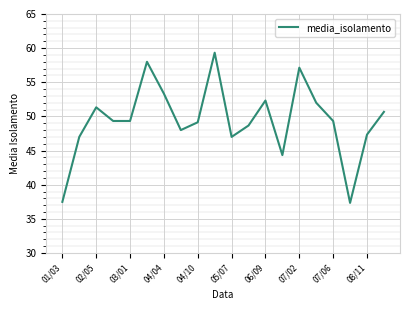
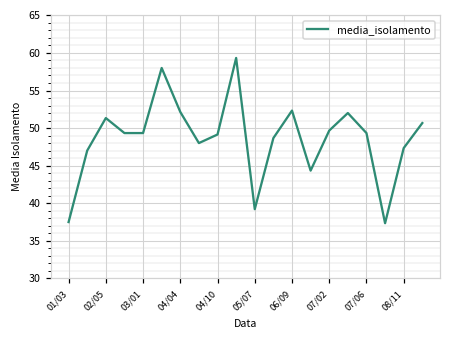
04/04: 53 -> 52
05/07: 47 -> 39
07/02: 57 -> 50
